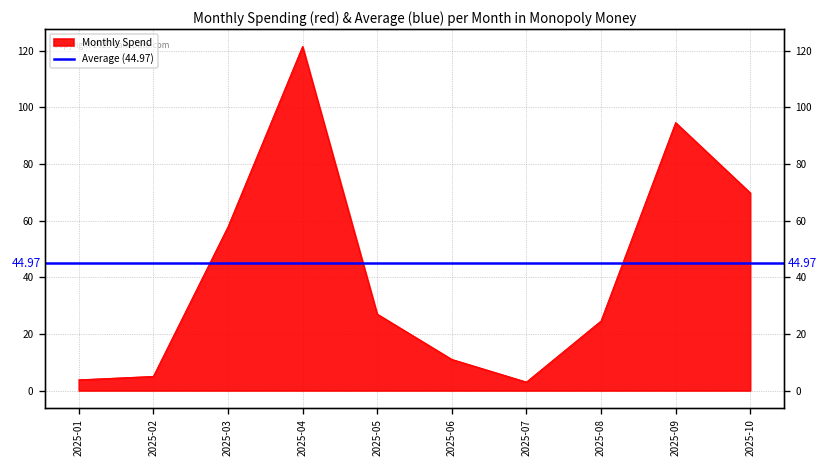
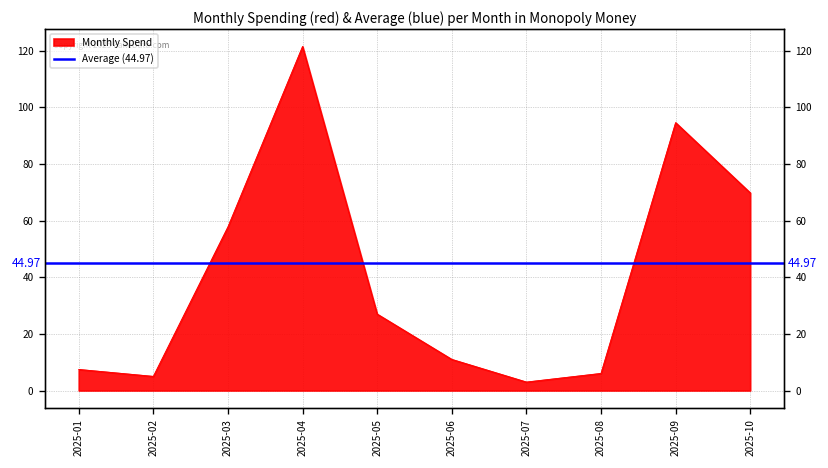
2025-01: 4 -> 7
2025-08: 25 -> 6
